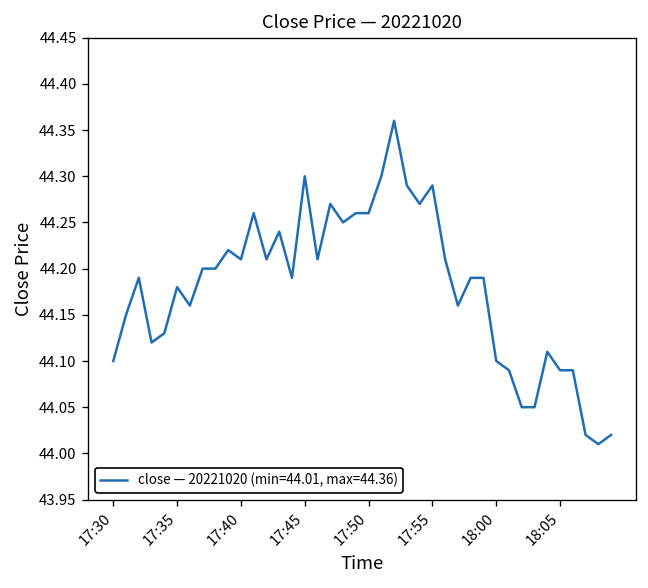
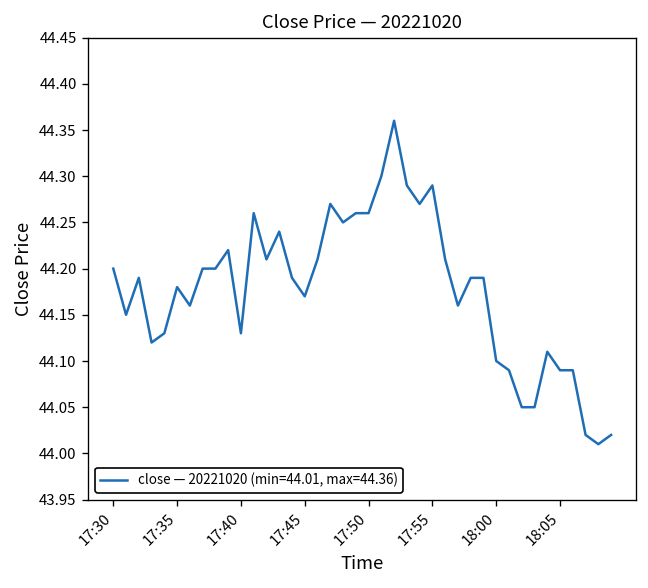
17:30: 44.1 -> 44.2
17:40: 44.21 -> 44.13
17:45: 44.30 -> 44.17
